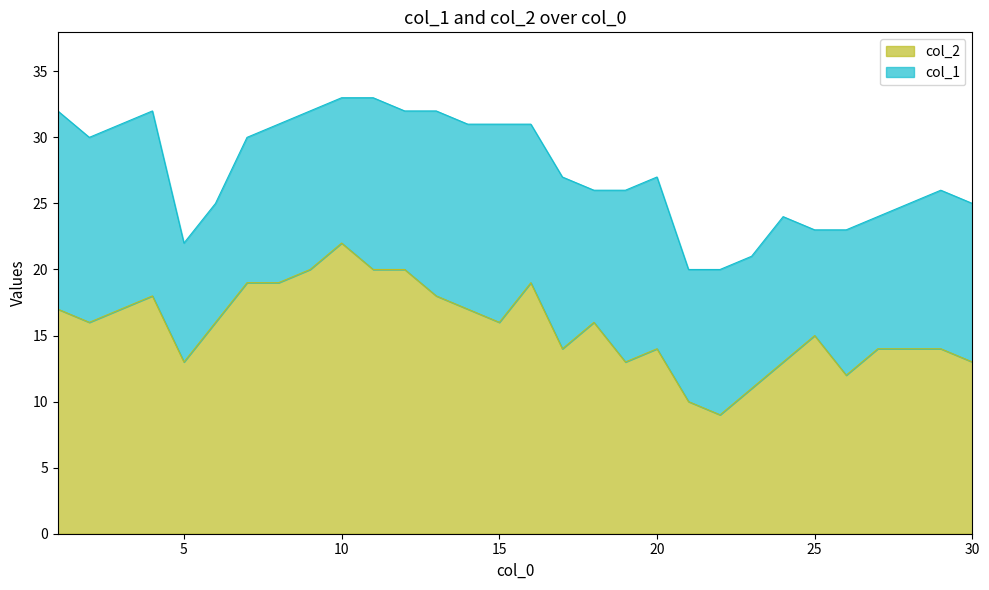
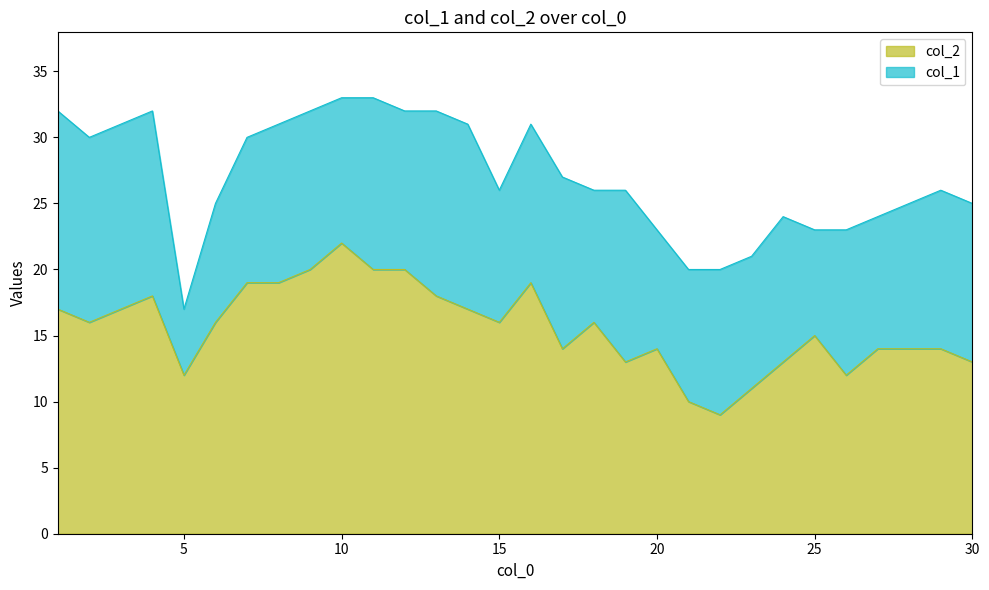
col_1, 5: 22 -> 17
col_2, 5: 13 -> 12
col_1, 15: 31 -> 26
col_1, 20: 27 -> 23
